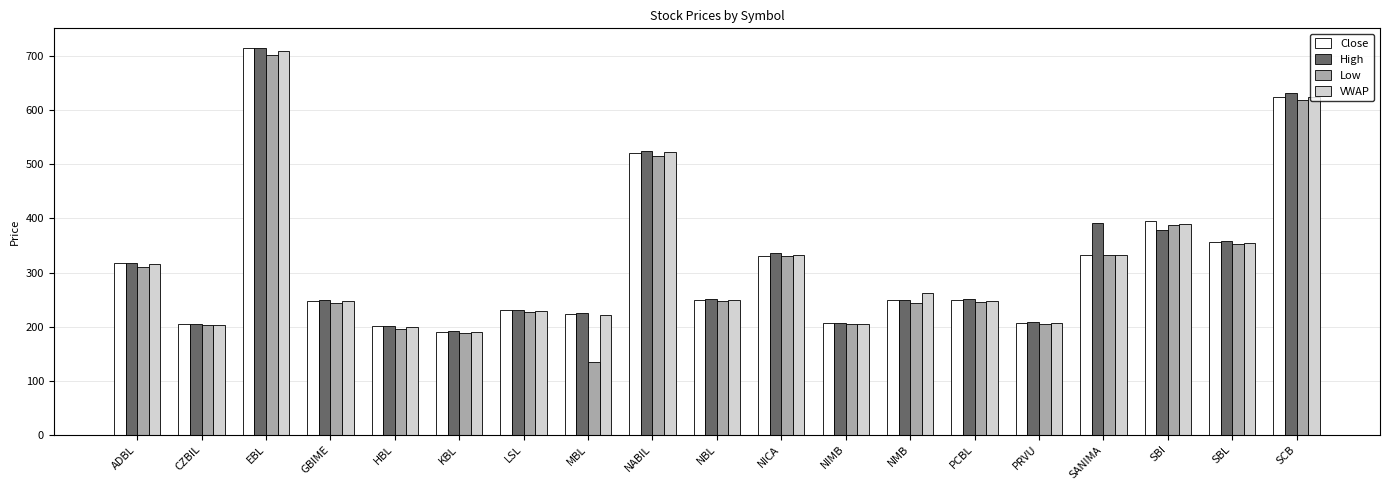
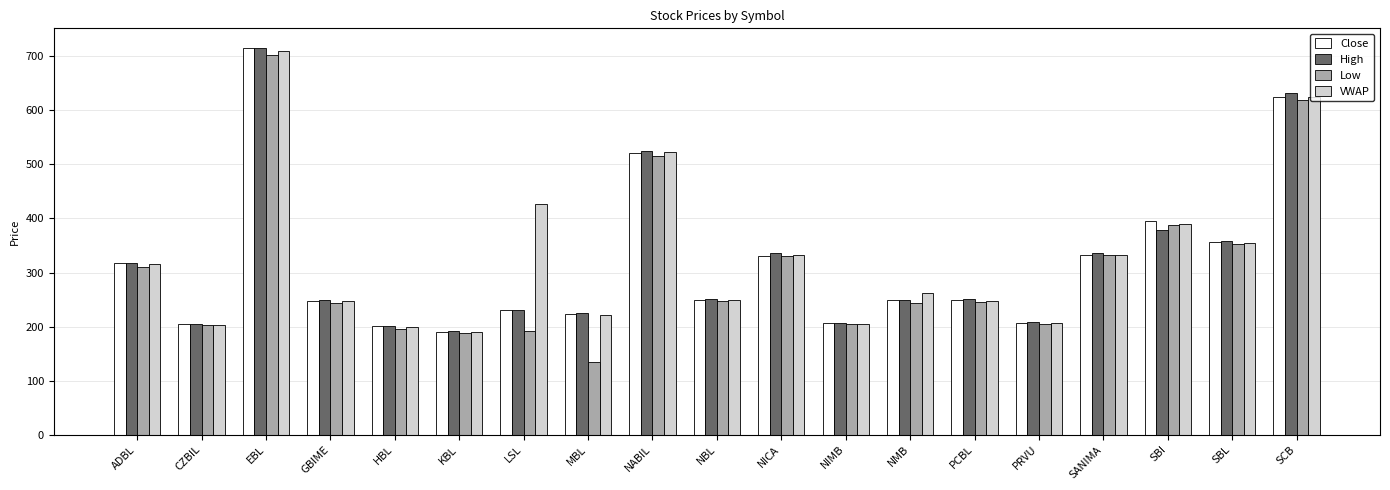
Low, LSL: 230 -> 190
VWAP, LSL: 230 -> 430
High, SANIMA: 390 -> 340
